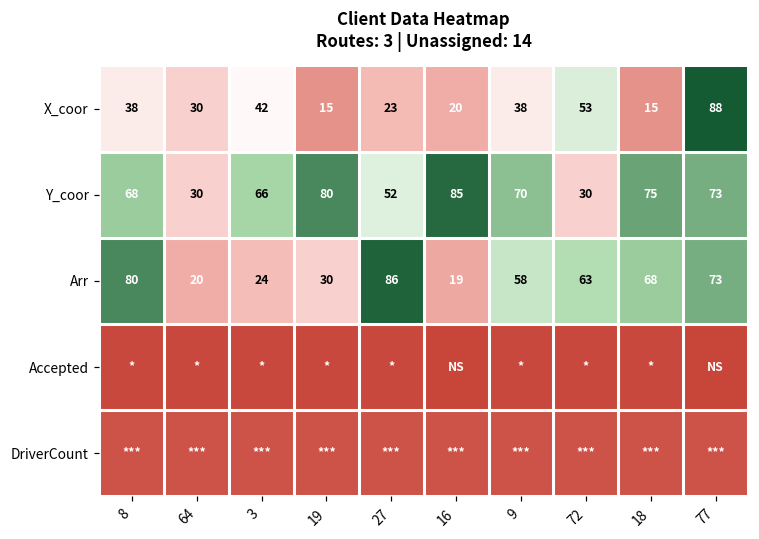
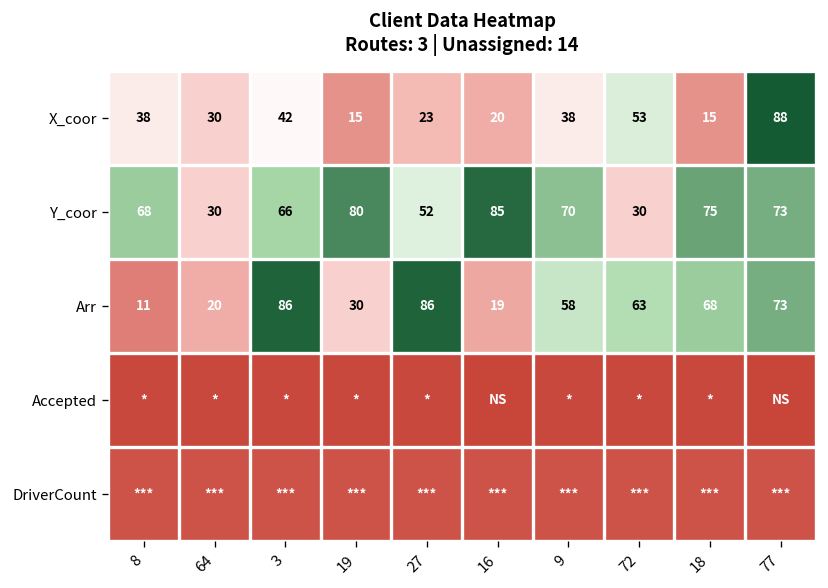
Arr, 8: 80 -> 11
Arr, 3: 24 -> 86
